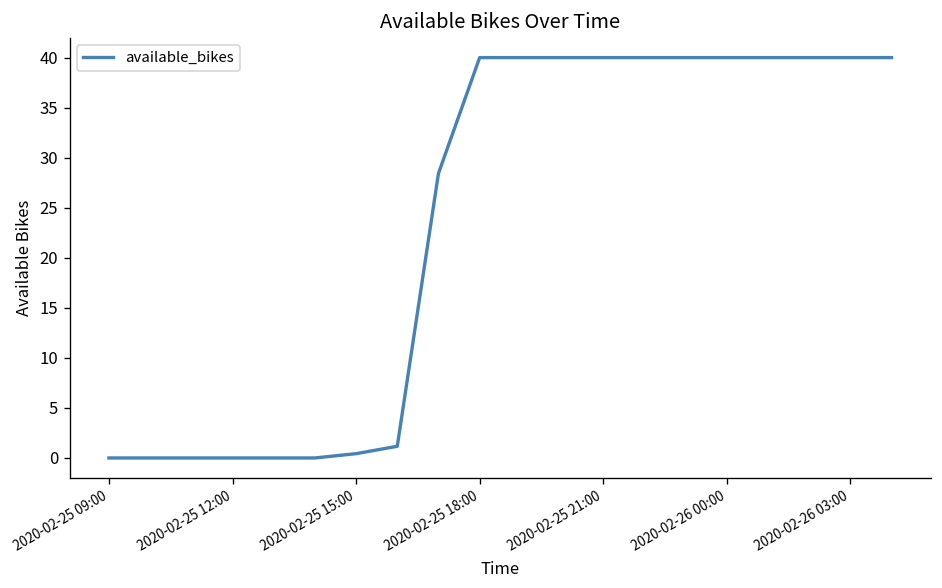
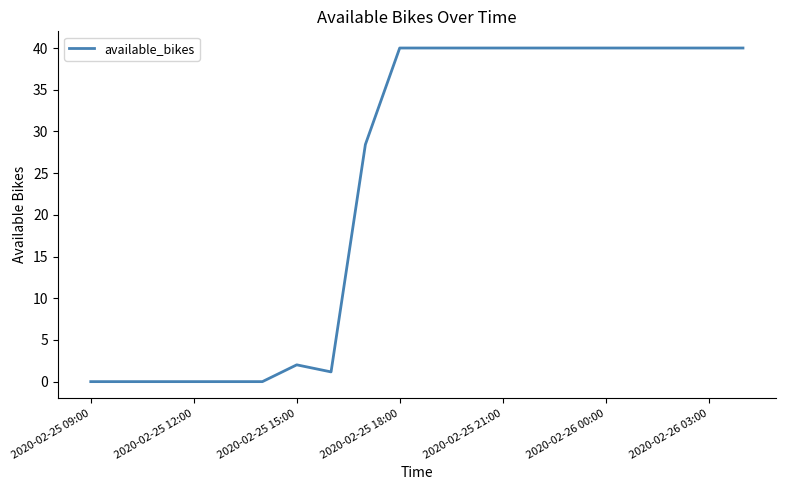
2020-02-25 15:00: 0 -> 2
